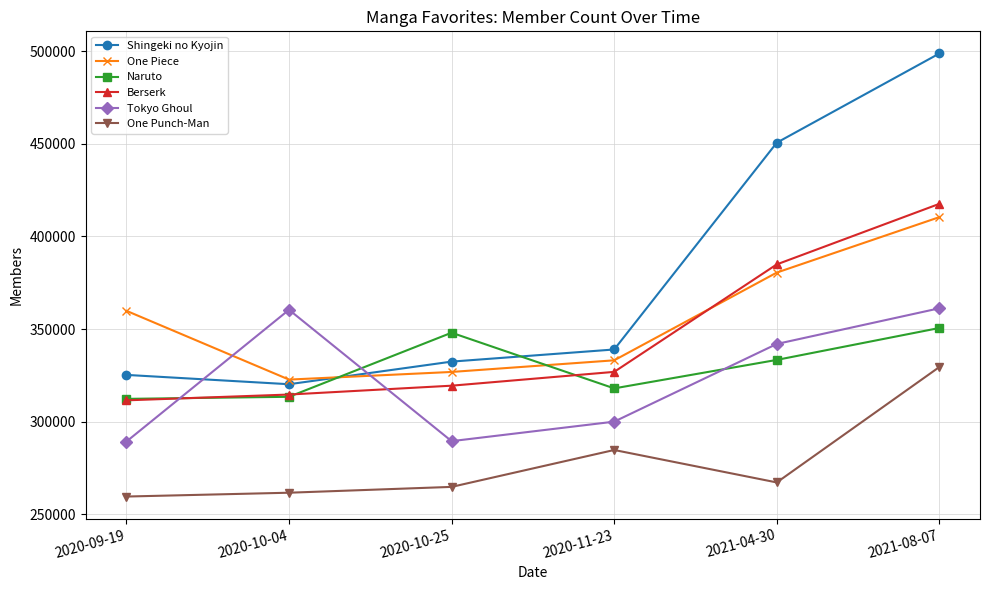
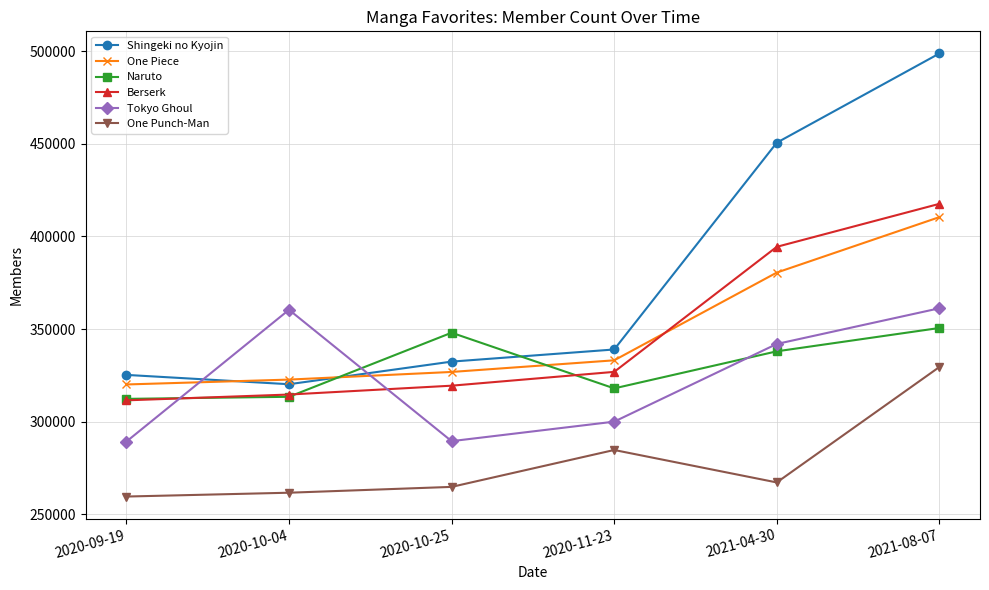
One Piece, 2020-09-19: 360000 -> 320000
Naruto, 2021-04-30: 333000 -> 338000
Berserk, 2021-04-30: 385000 -> 394000
